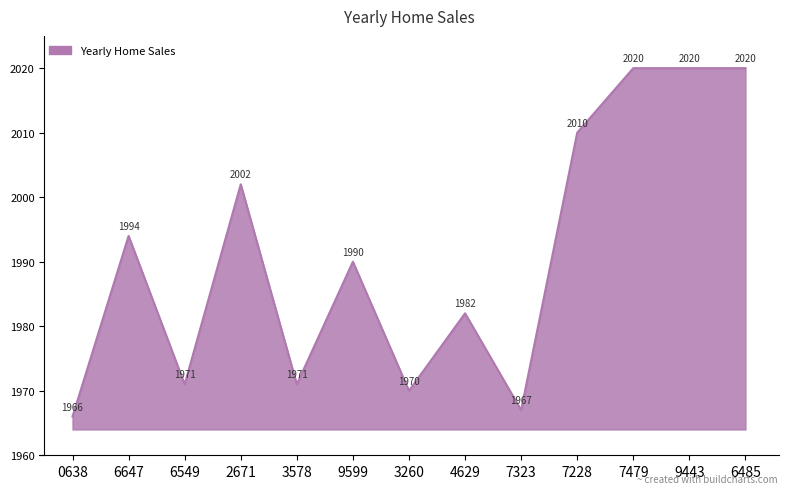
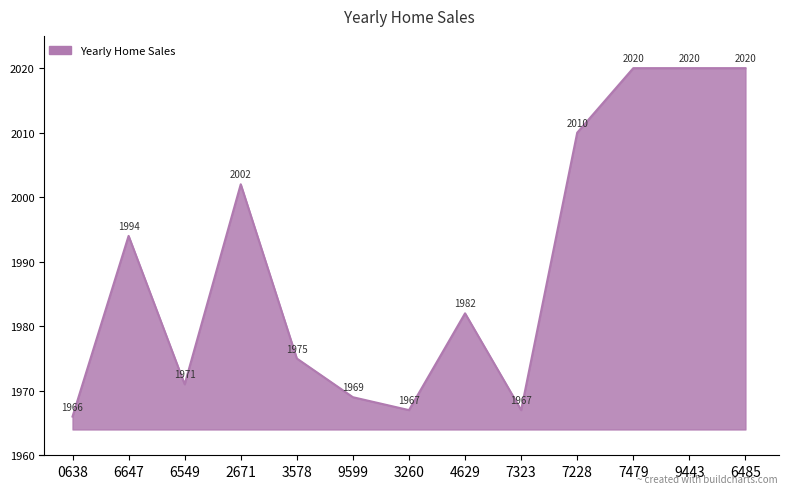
3578: 1971 -> 1975
9599: 1990 -> 1969
3260: 1970 -> 1967
